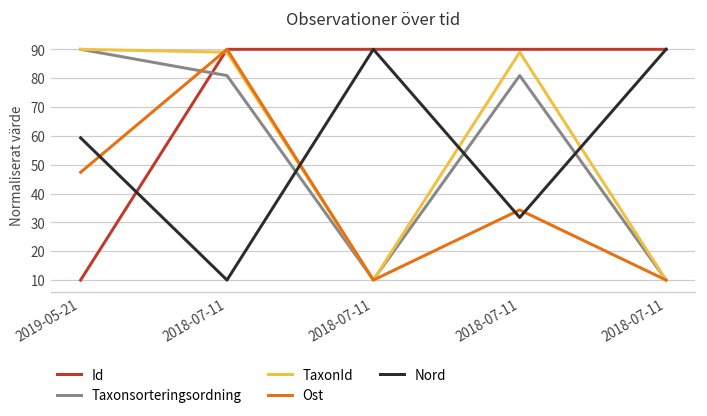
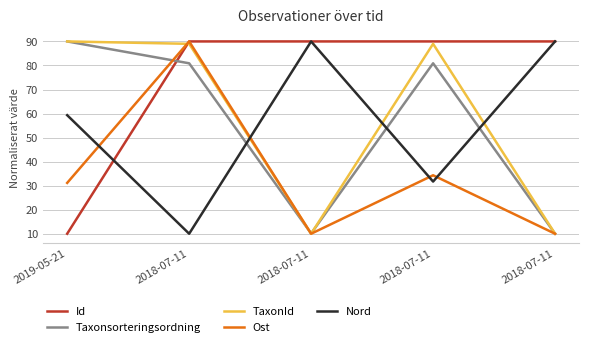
Ost, 2019-05-21: 47 -> 31
